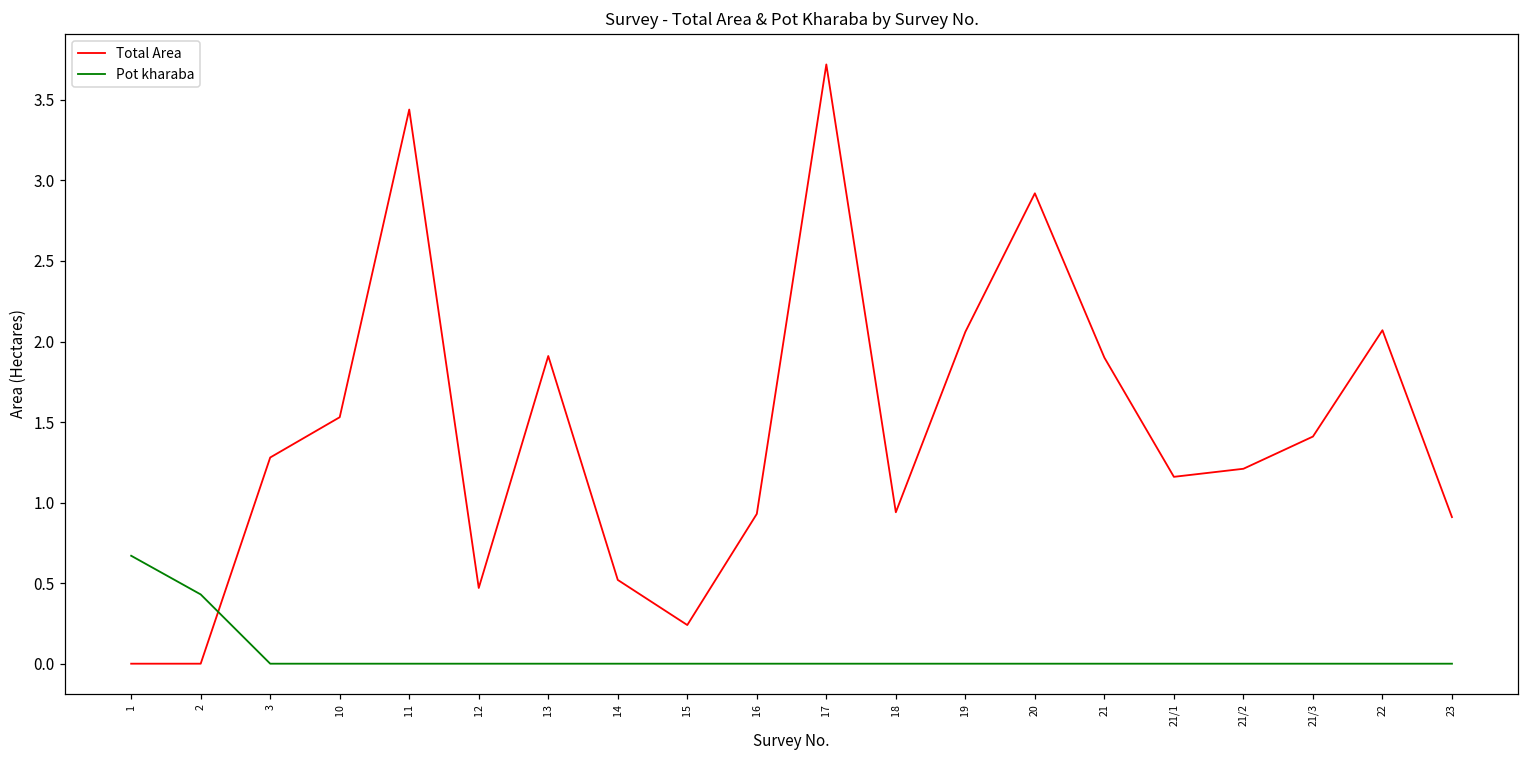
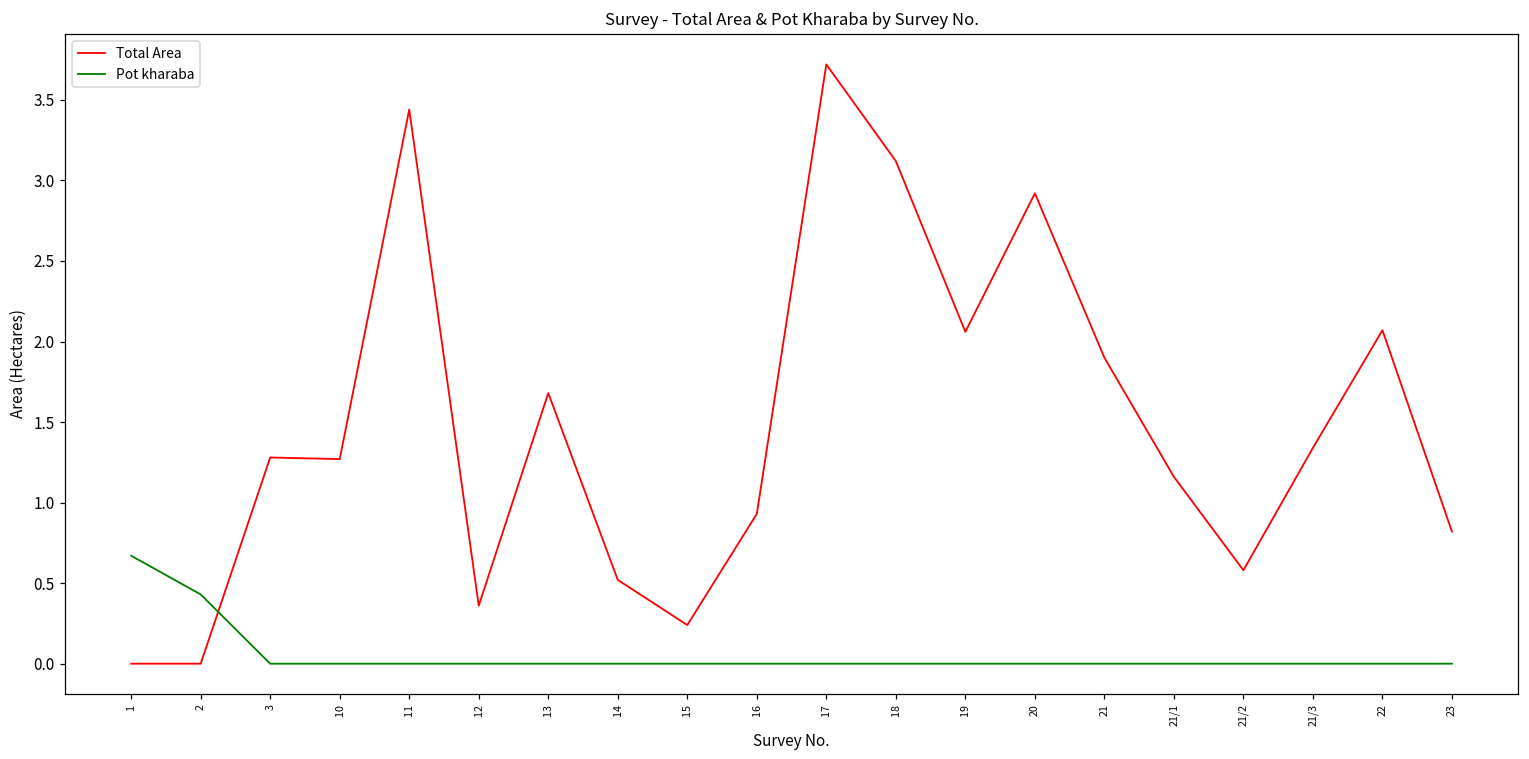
Total Area, 10: 1.53 -> 1.27
Total Area, 12: 0.47 -> 0.36
Total Area, 13: 1.91 -> 1.68
Total Area, 18: 0.94 -> 3.12
Total Area, 21/2: 1.21 -> 0.58
Total Area, 21/3: 1.41 -> 1.34
Total Area, 23: 0.91 -> 0.82
